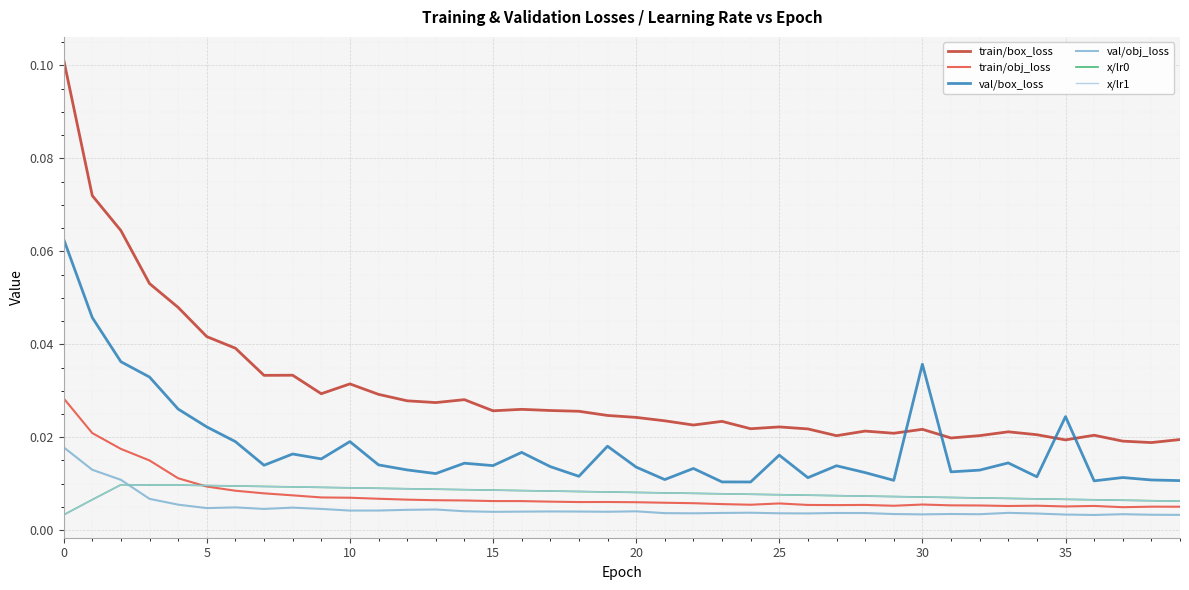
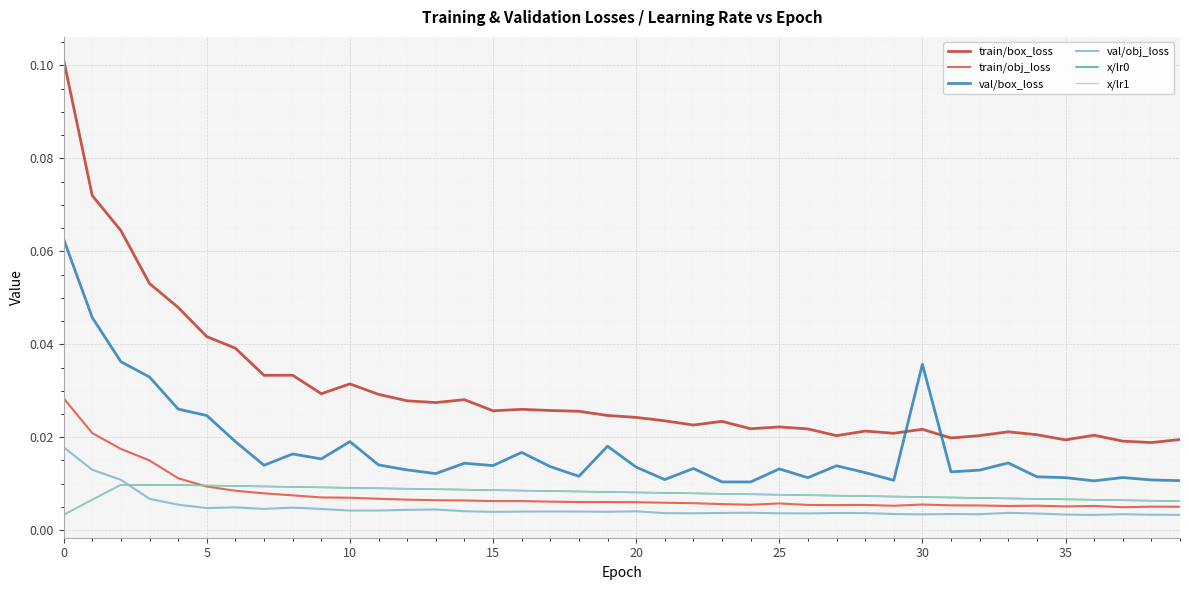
val/box_loss, 5: 0.022 -> 0.025
val/box_loss, 25: 0.016 -> 0.013
val/box_loss, 35: 0.024 -> 0.011
